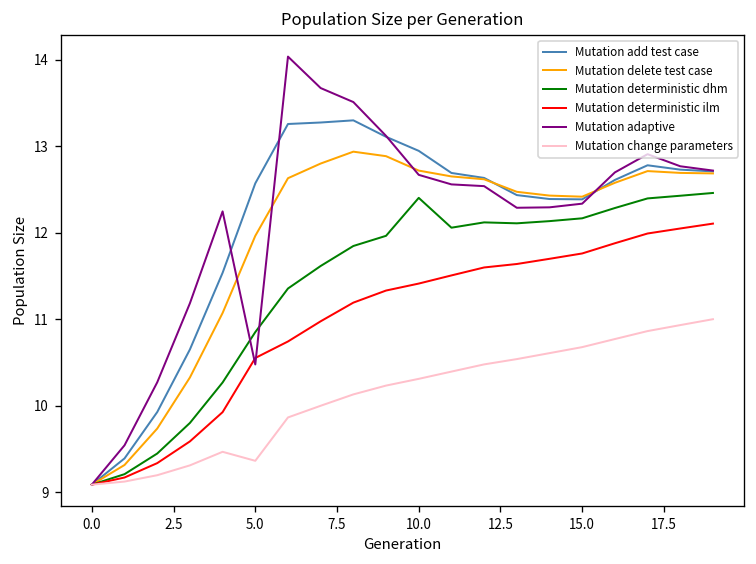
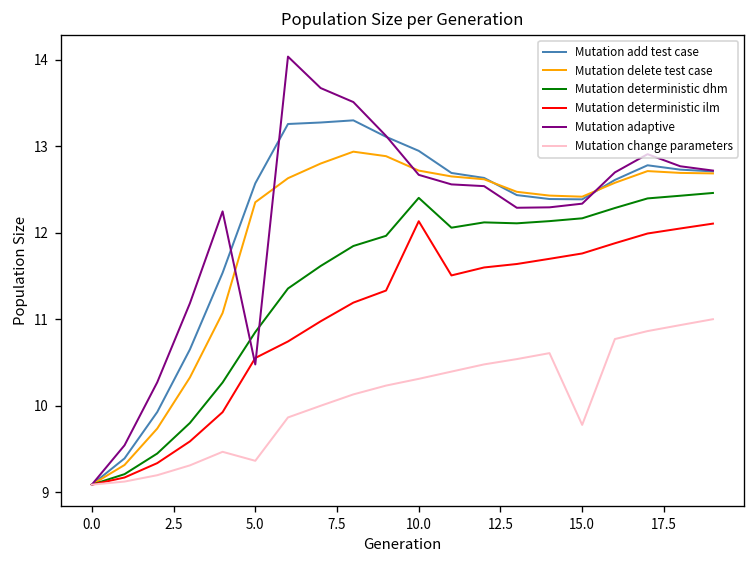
Mutation delete test case, 5.0: 12.0 -> 12.4
Mutation deterministic ilm, 10.0: 11.4 -> 12.1
Mutation change parameters, 15.0: 10.7 -> 9.8
